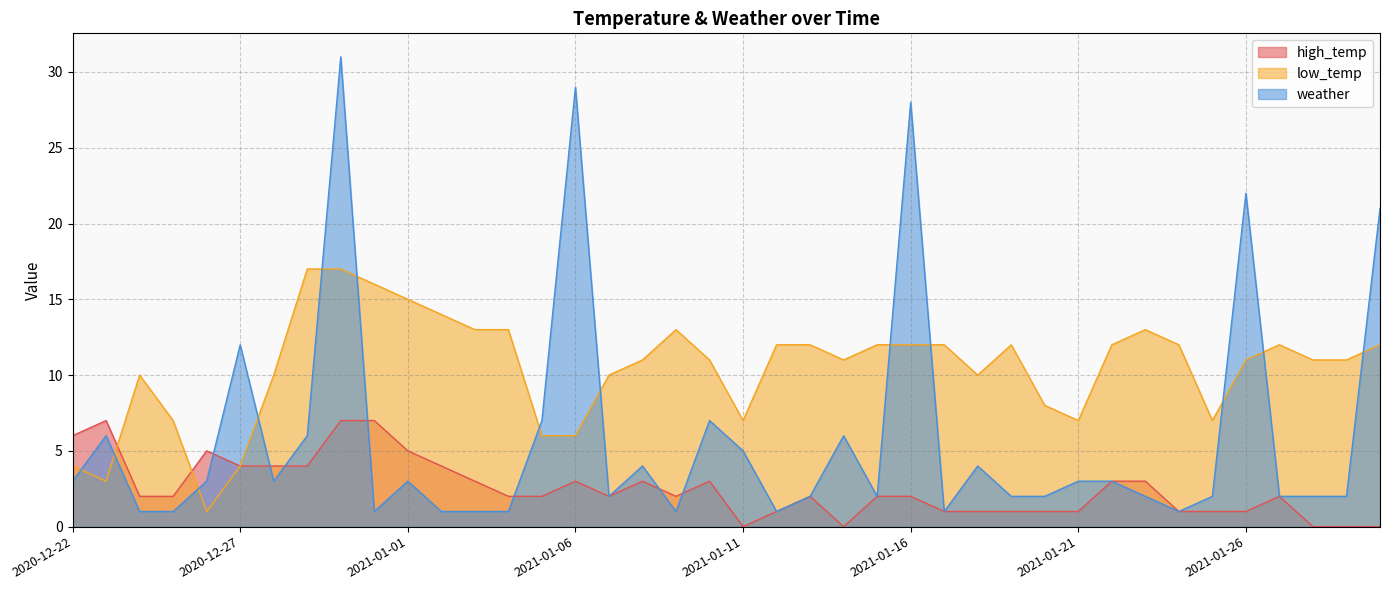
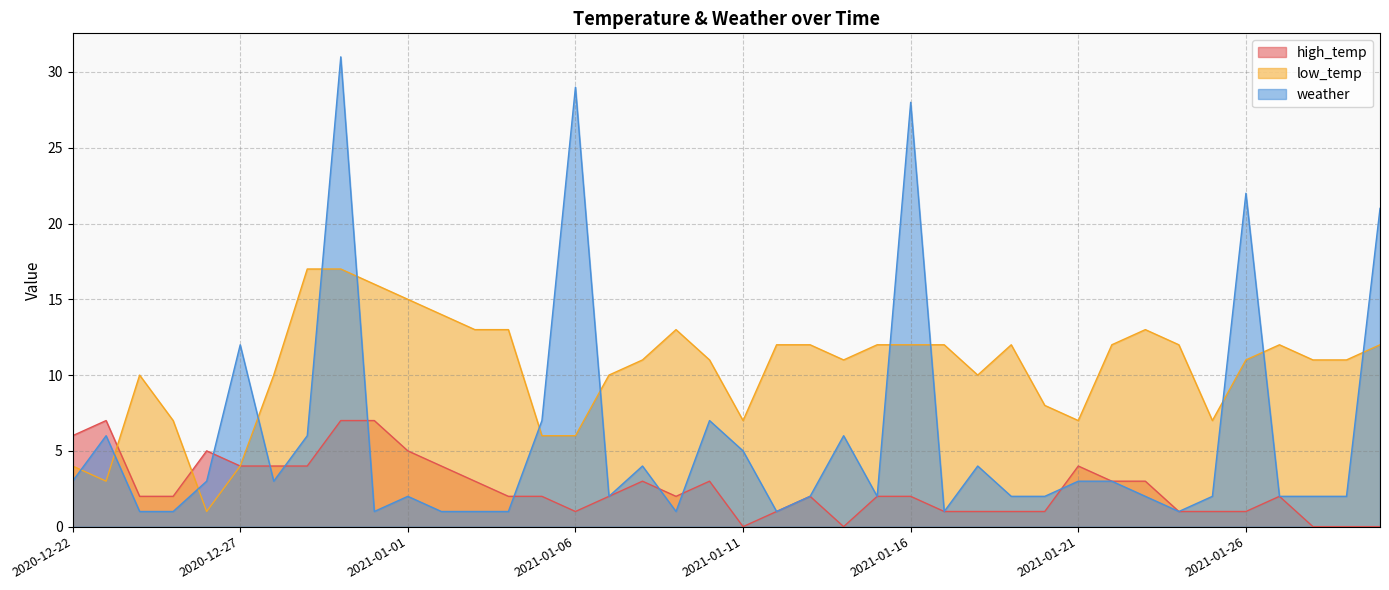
weather, 2021-01-01: 3 -> 2
high_temp, 2021-01-06: 3 -> 1
high_temp, 2021-01-21: 1 -> 4
